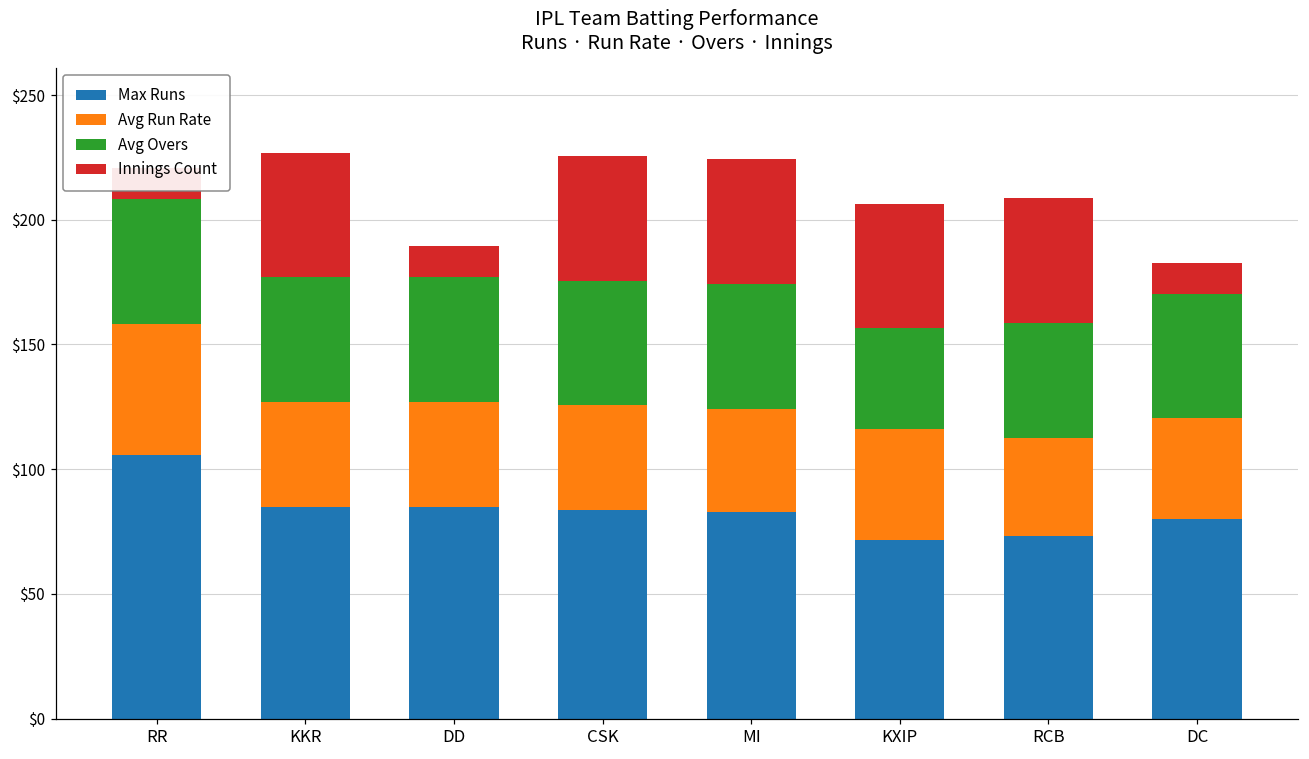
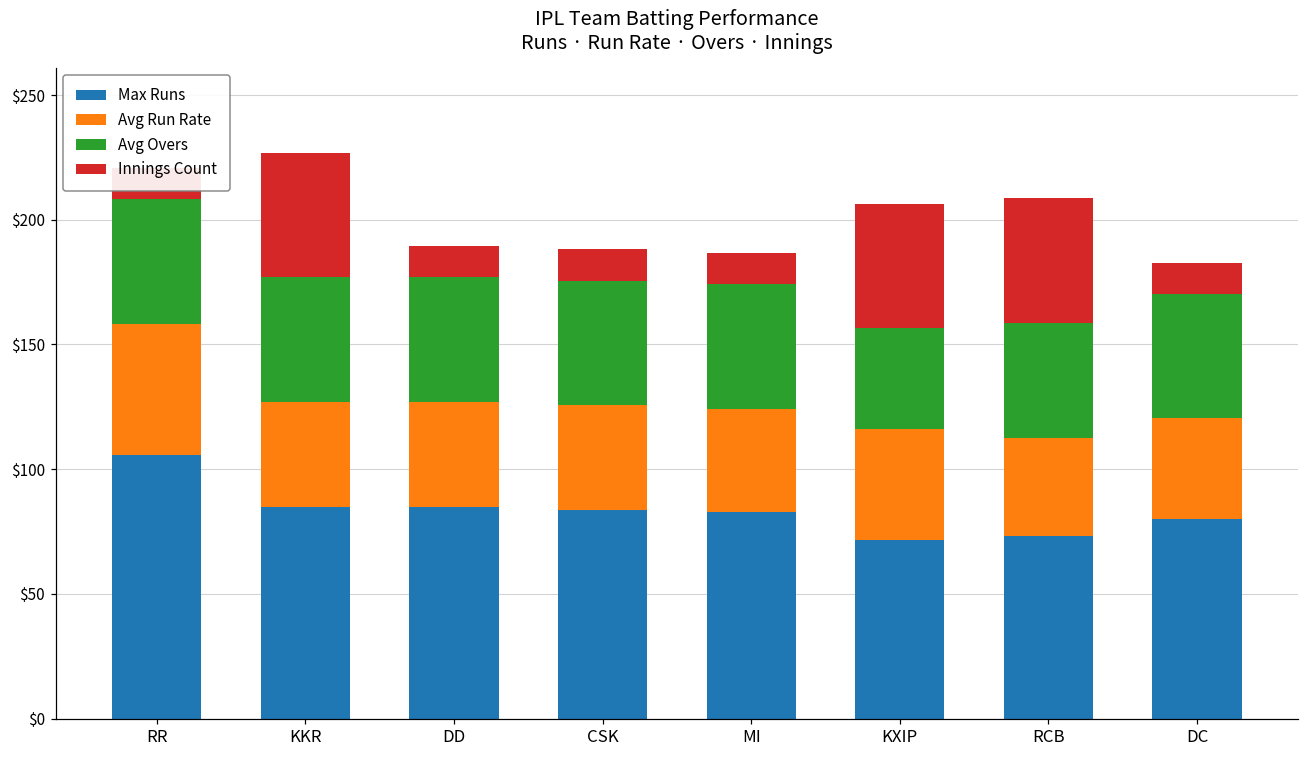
Innings Count, CSK: $50 -> $13
Innings Count, MI: $50 -> $13
